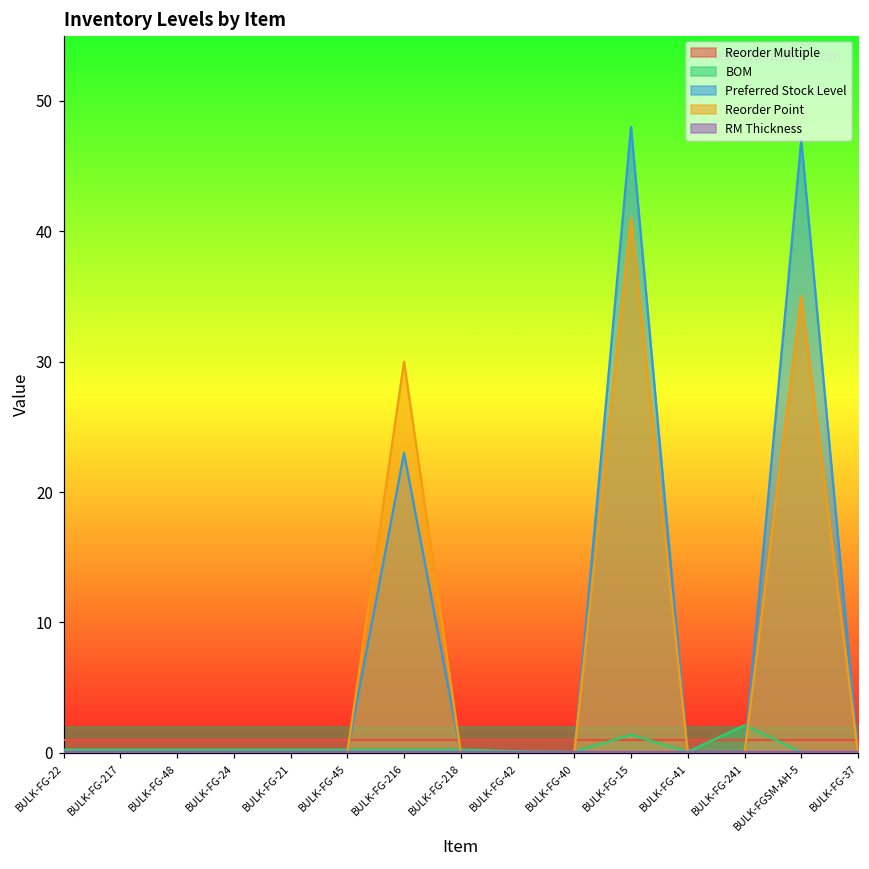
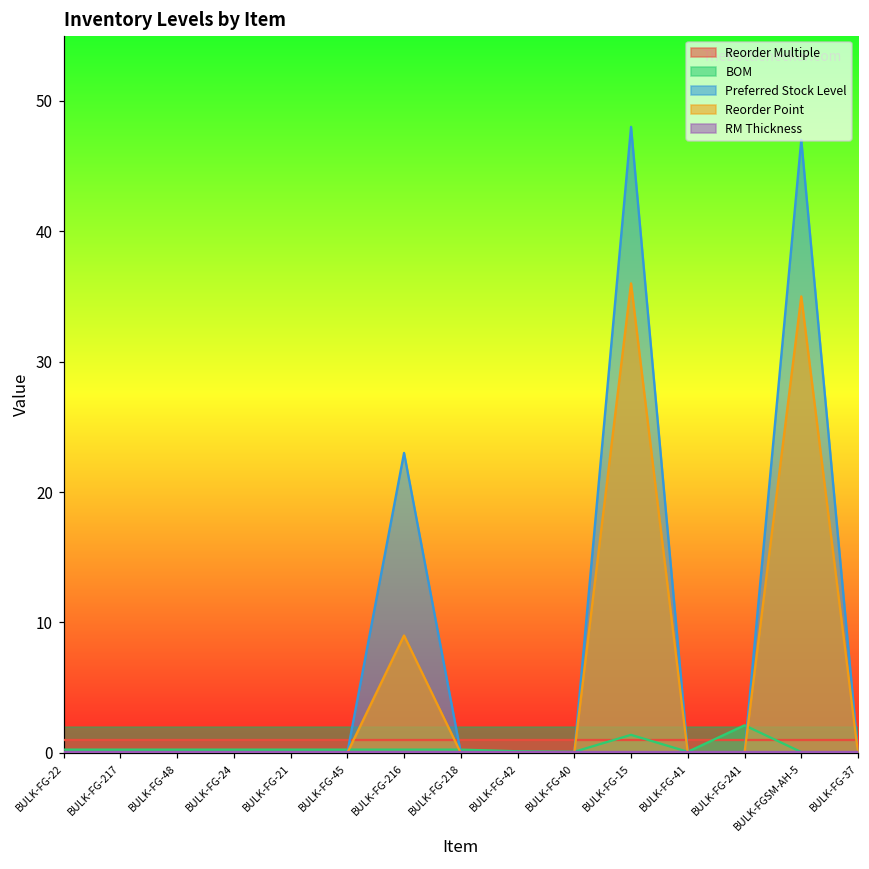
Reorder Point, BULK-FG-216: 30 -> 9
Reorder Point, BULK-FG-15: 41 -> 36
